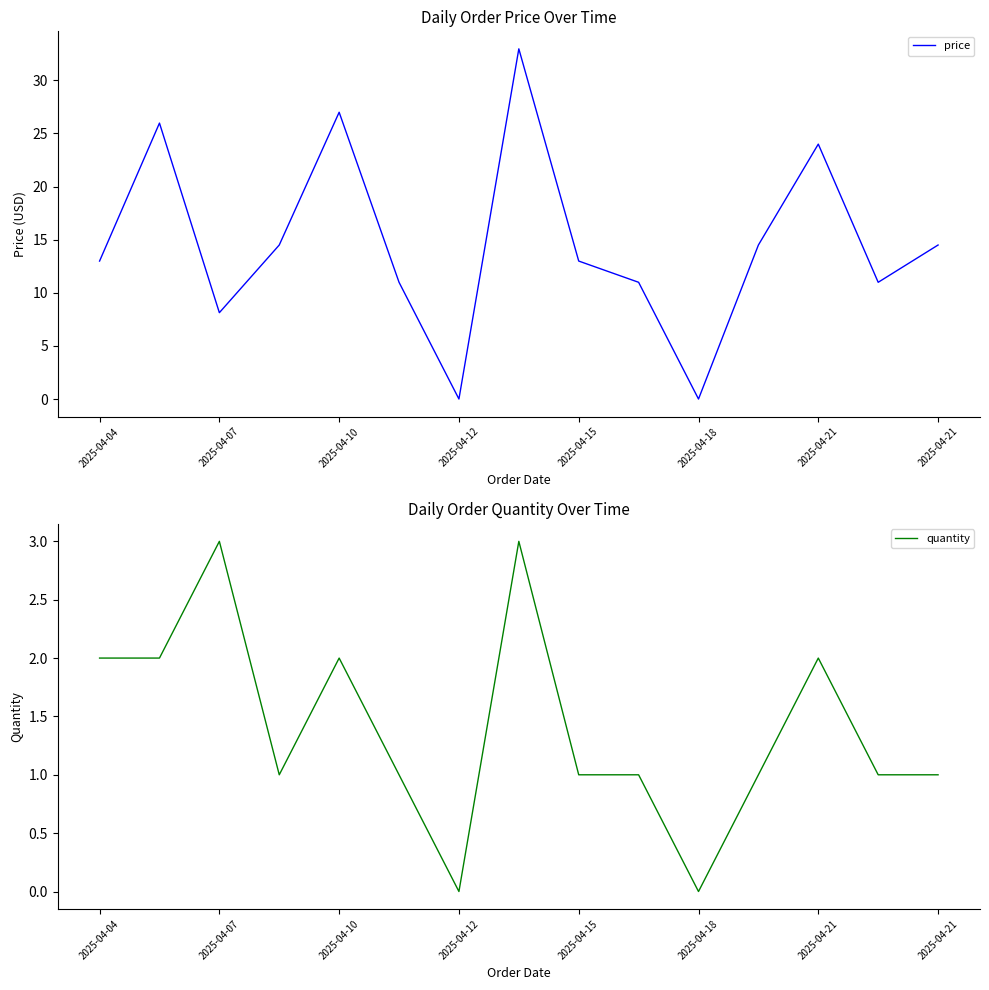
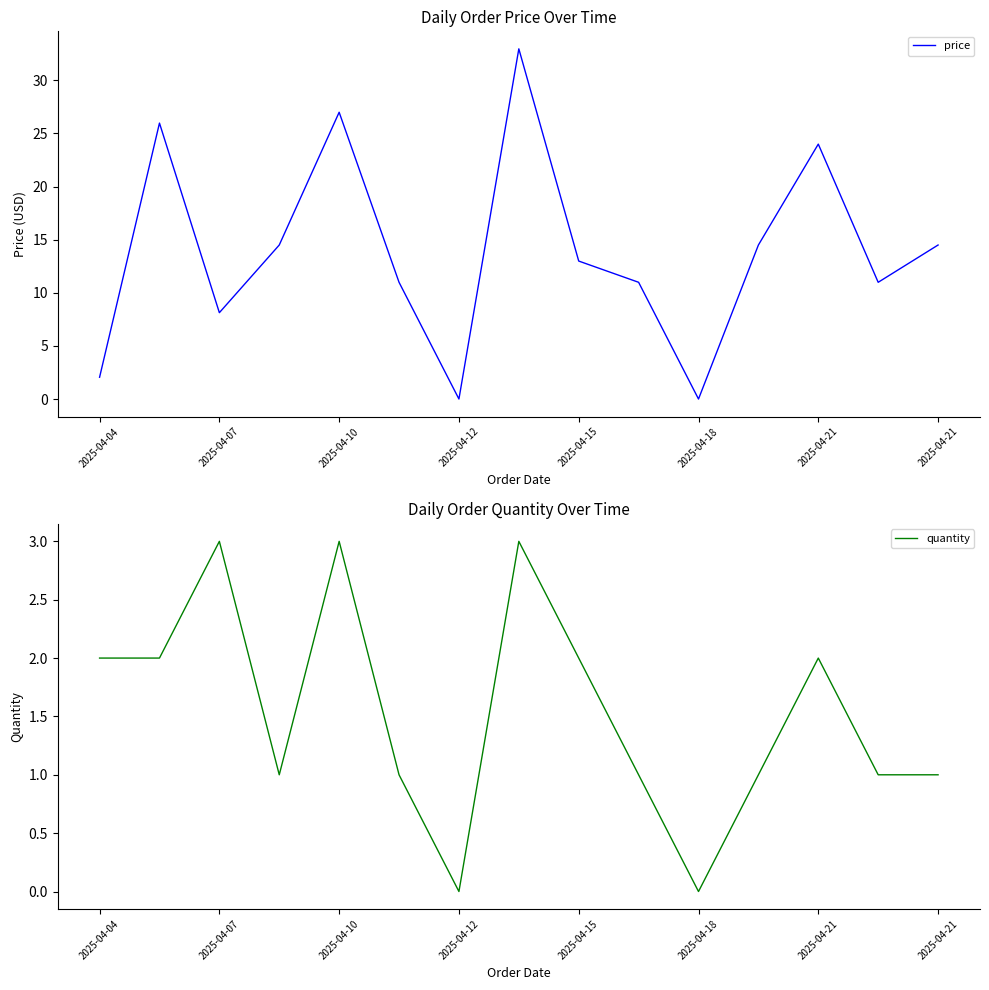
Daily Order Price Over Time, 2025-04-04: 13.0 -> 2.1
Daily Order Quantity Over Time, 2025-04-10: 2 -> 3
Daily Order Quantity Over Time, 2025-04-15: 1 -> 2
